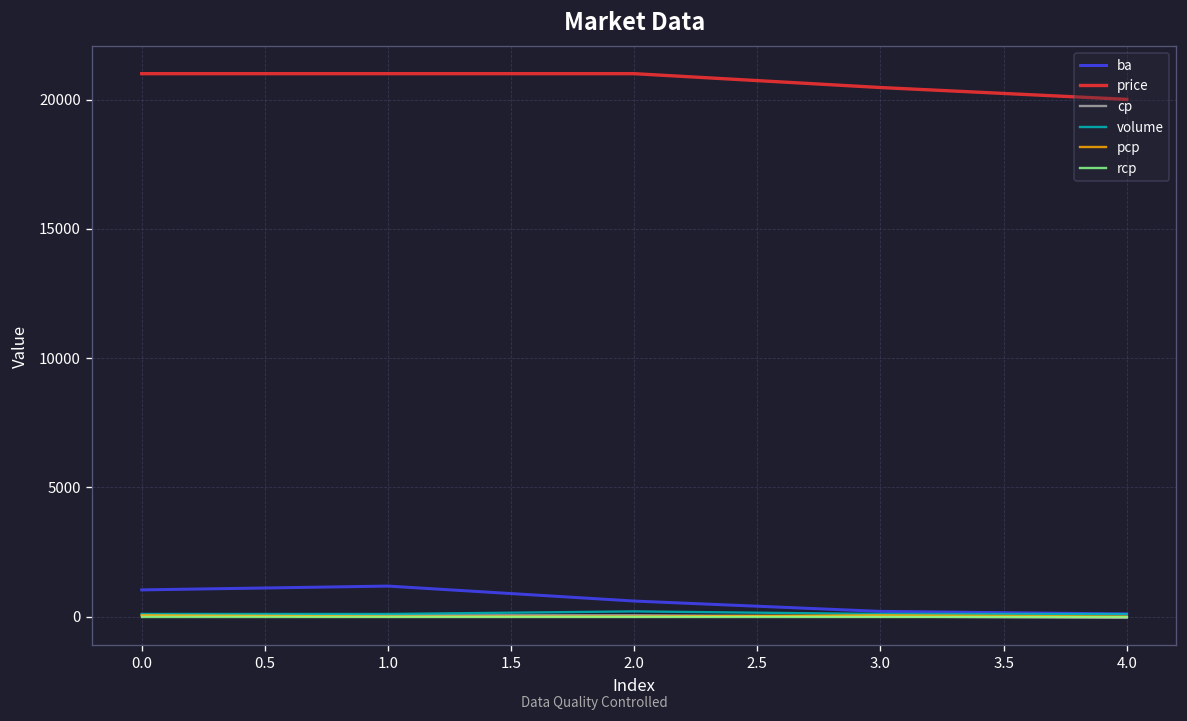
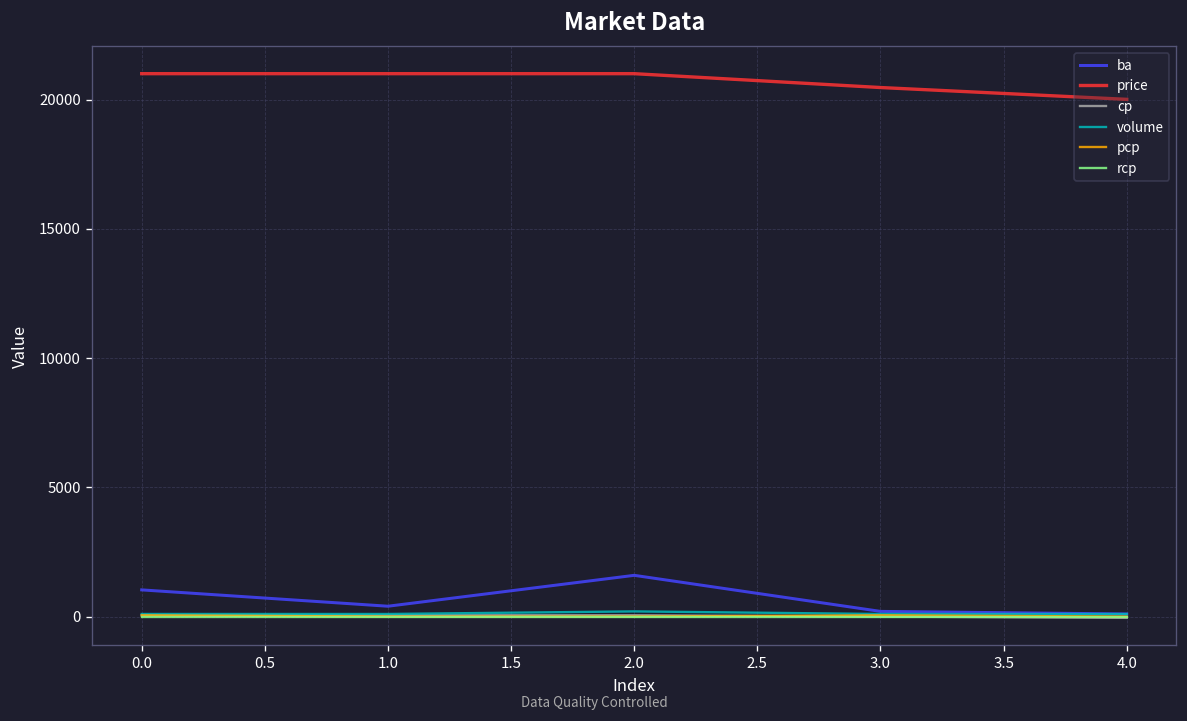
ba, 1.0: 1200 -> 400
ba, 2.0: 600 -> 1600
